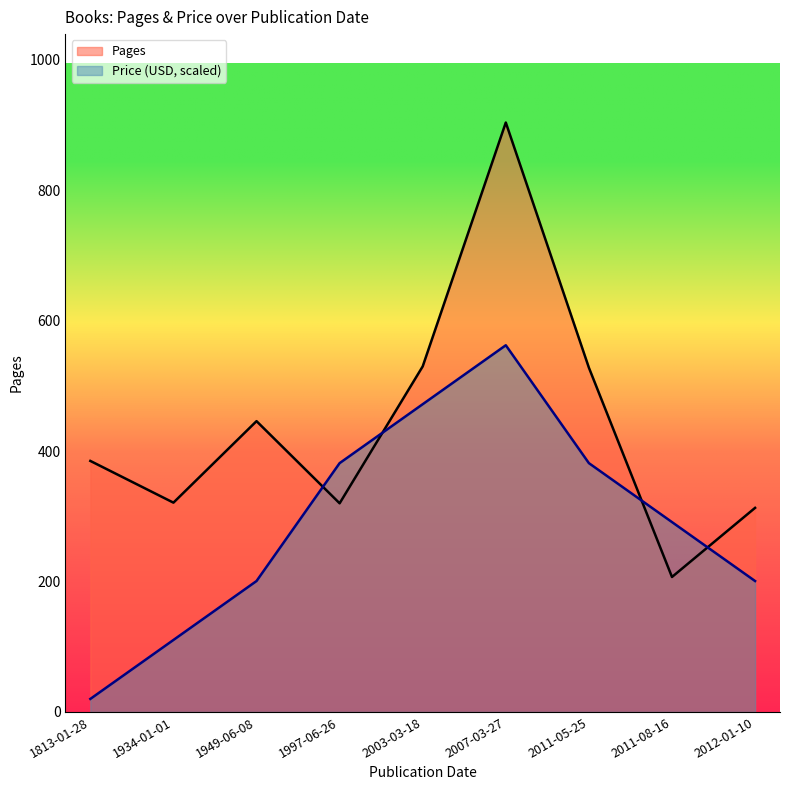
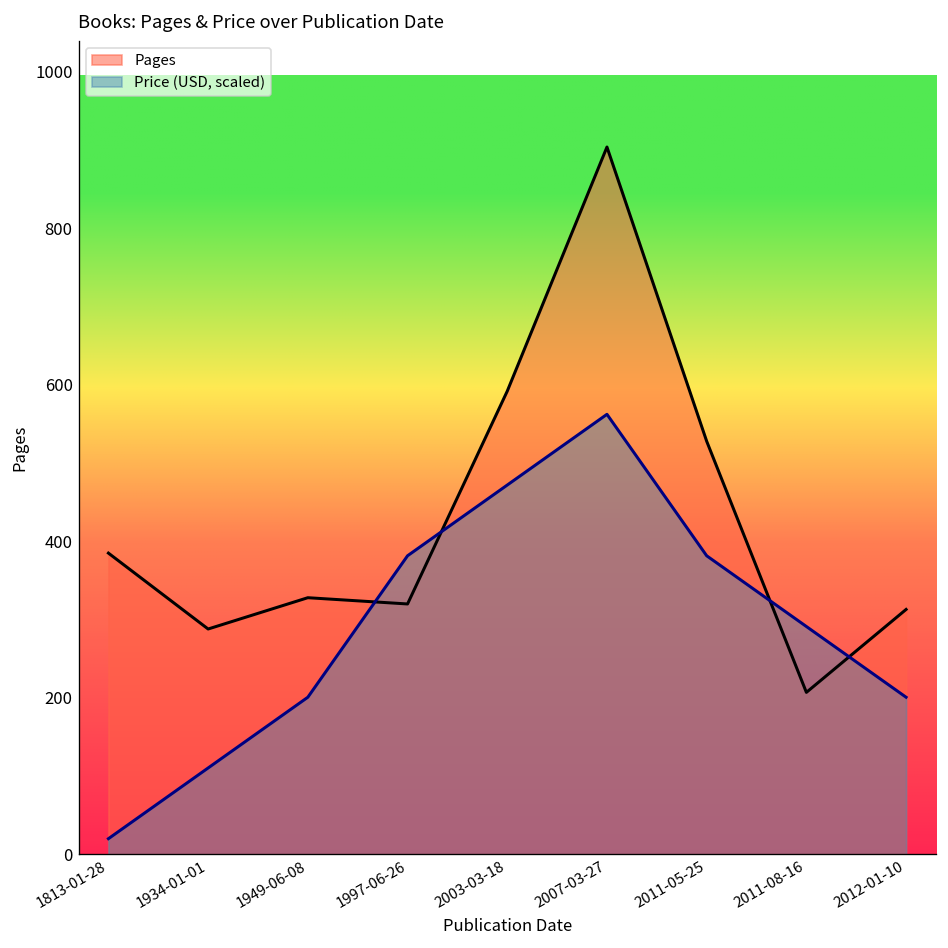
Pages, 1934-01-01: 320 -> 290
Pages, 1949-06-08: 450 -> 330
Pages, 2003-03-18: 530 -> 590
